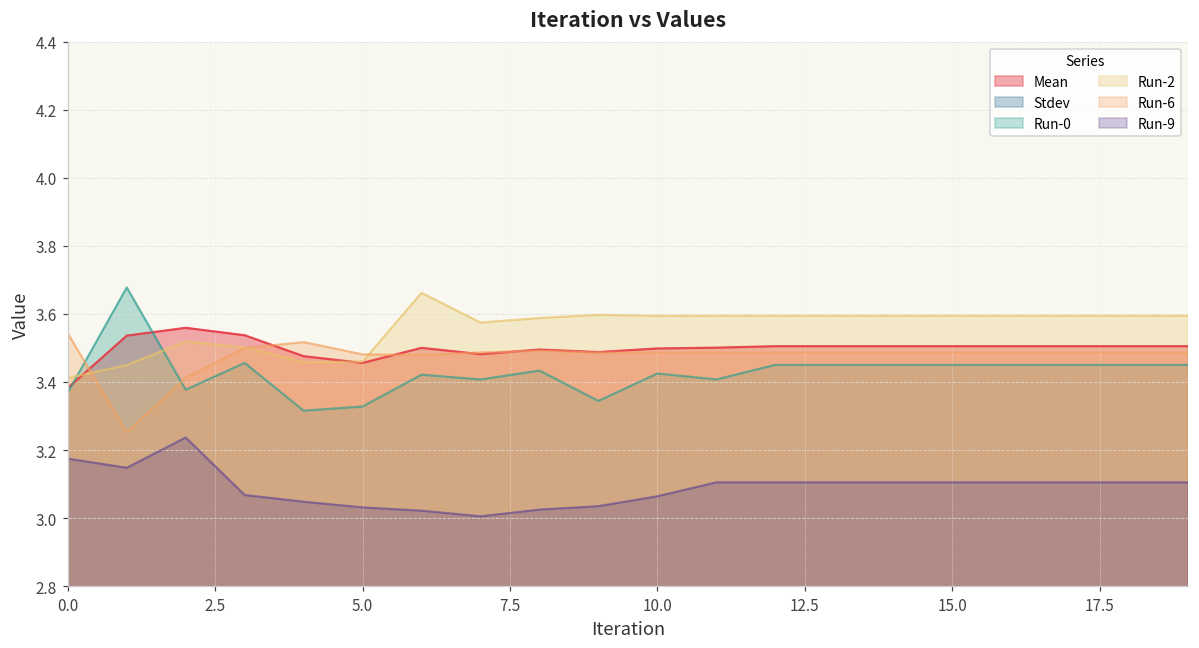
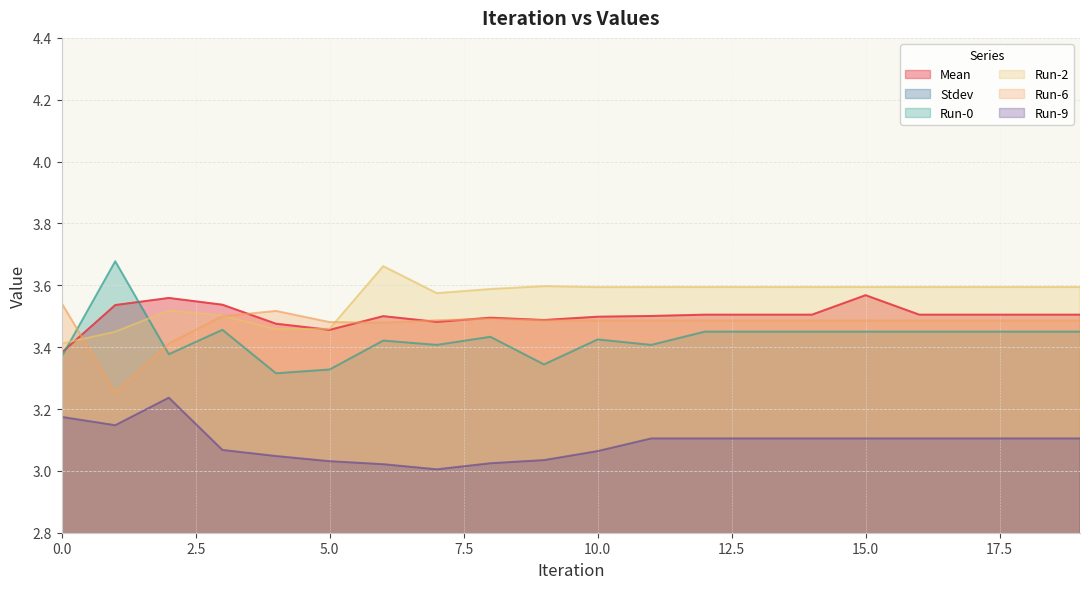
Mean, 15.0: 3.51 -> 3.57
